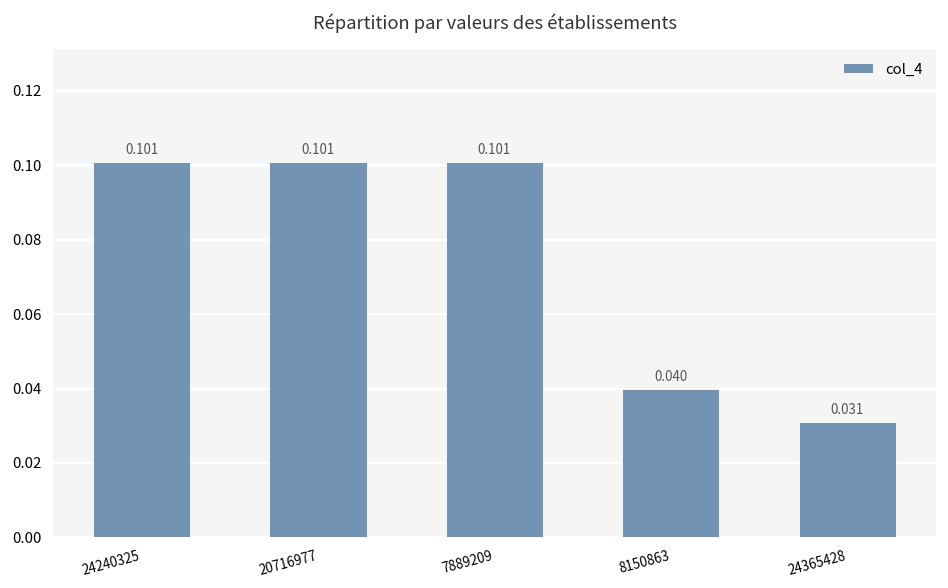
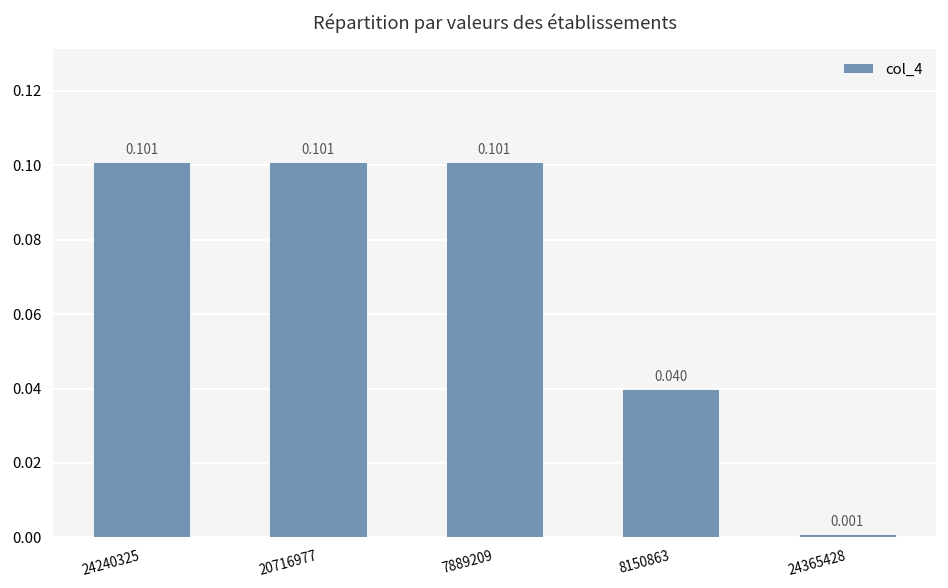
24365428: 0.031 -> 0.001
